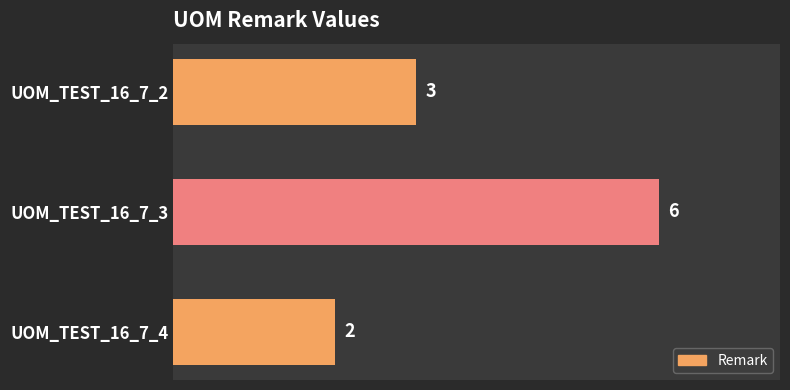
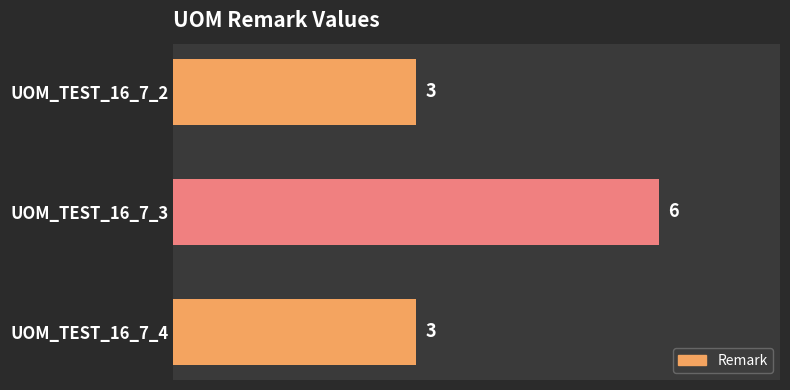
UOM_TEST_16_7_4: 2 -> 3
